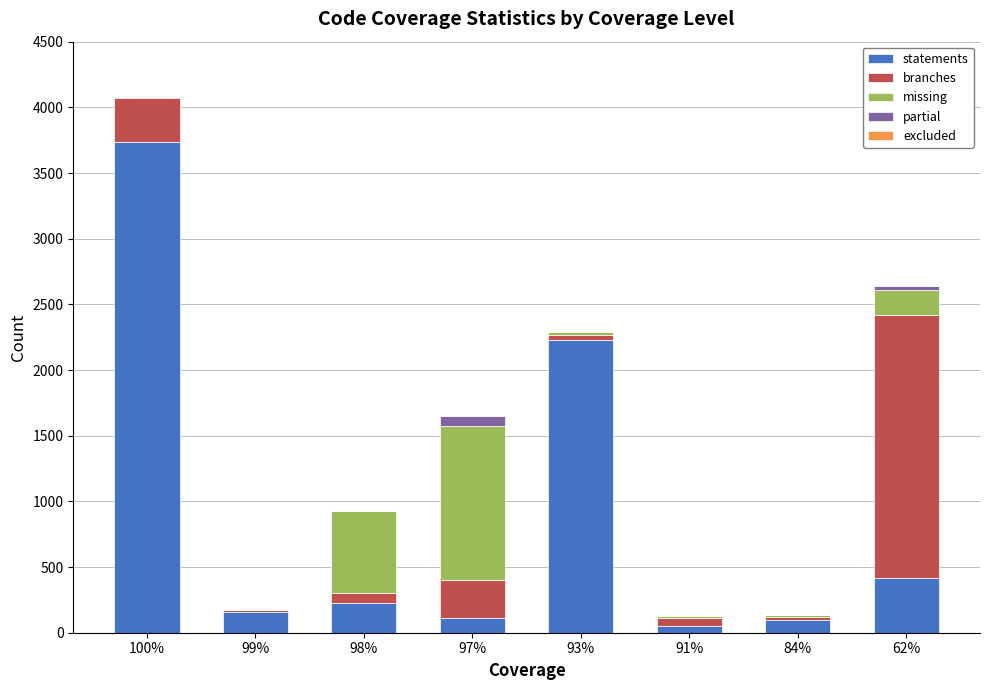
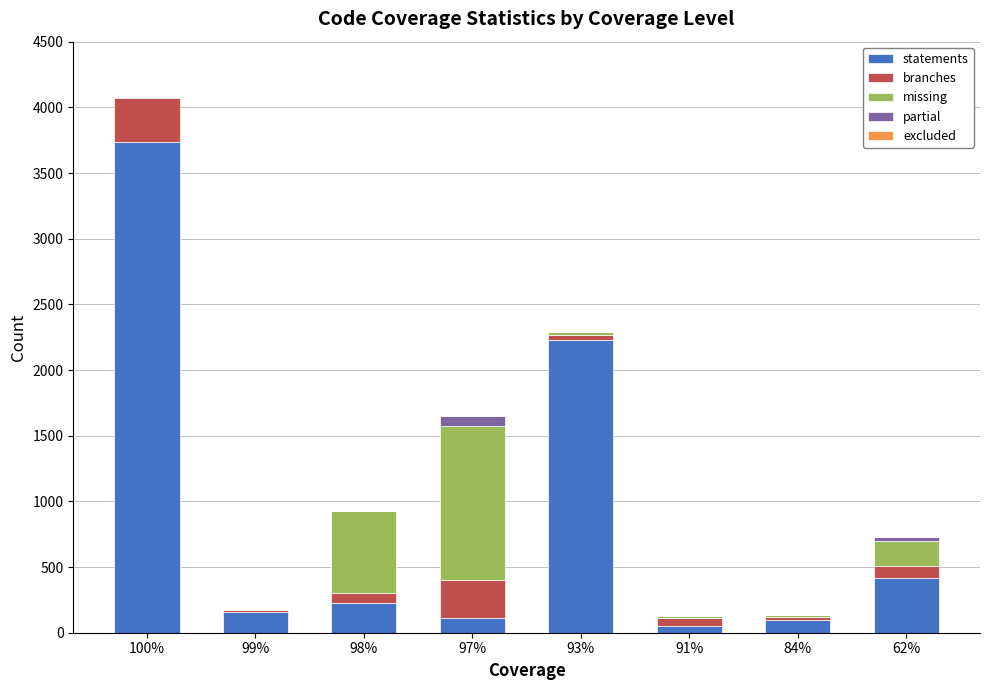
branches, 62%: 2000 -> 90
